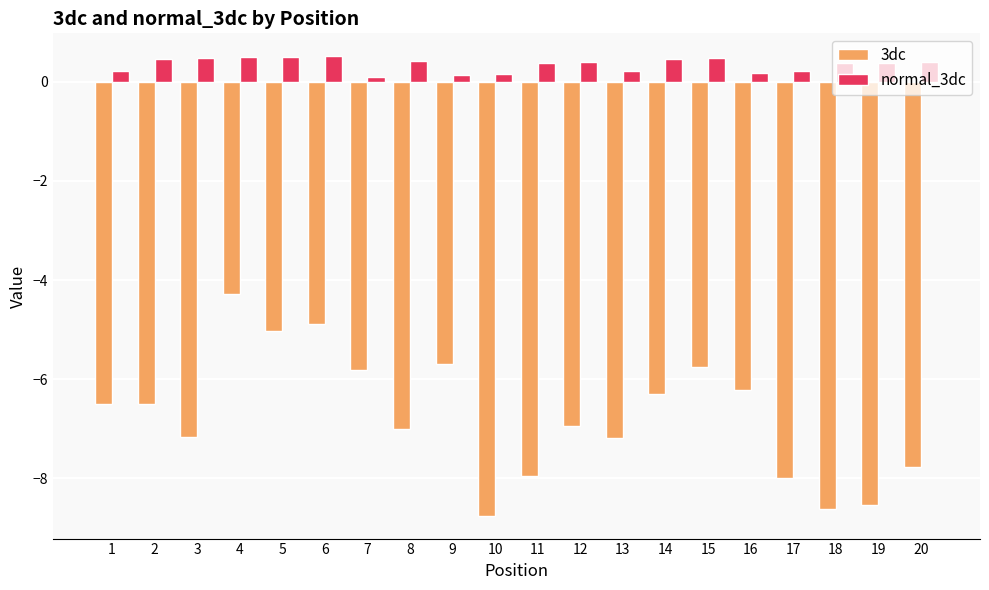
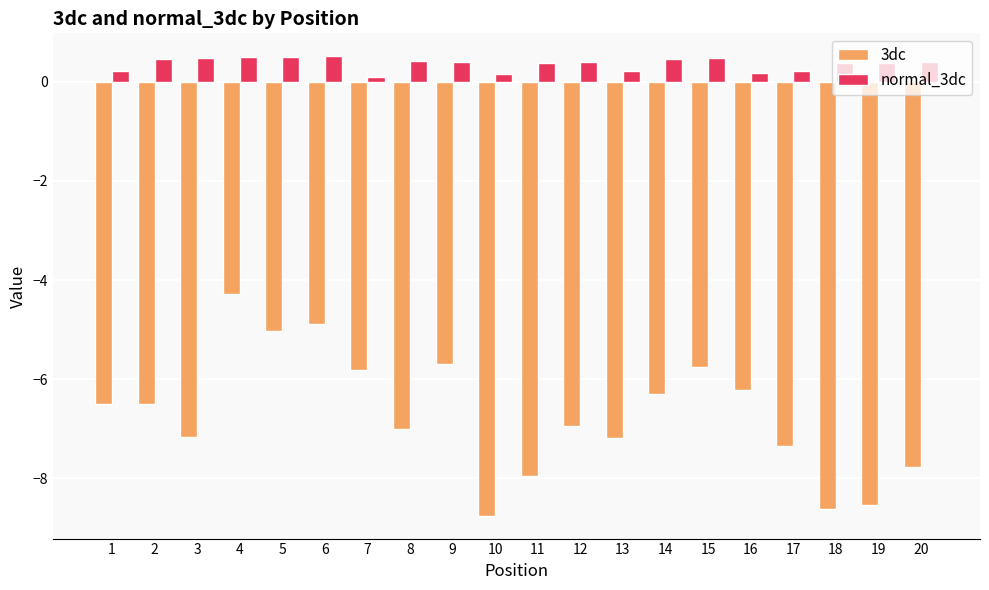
normal_3dc, 9: 0.1 -> 0.4
3dc, 17: -8.0 -> -7.3
